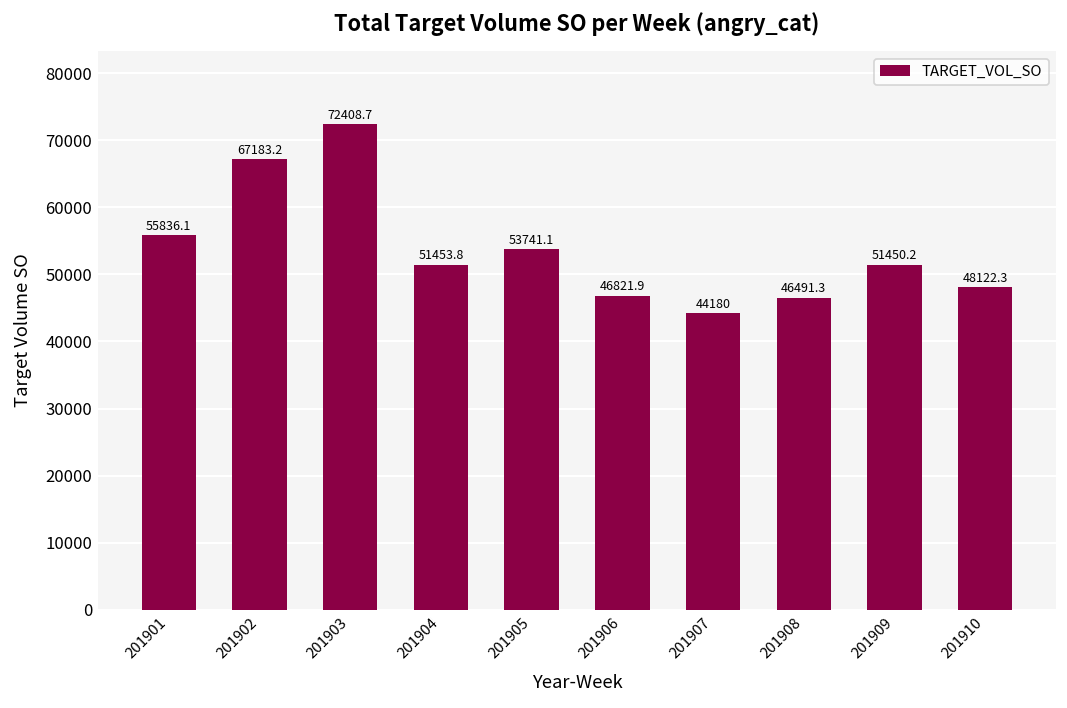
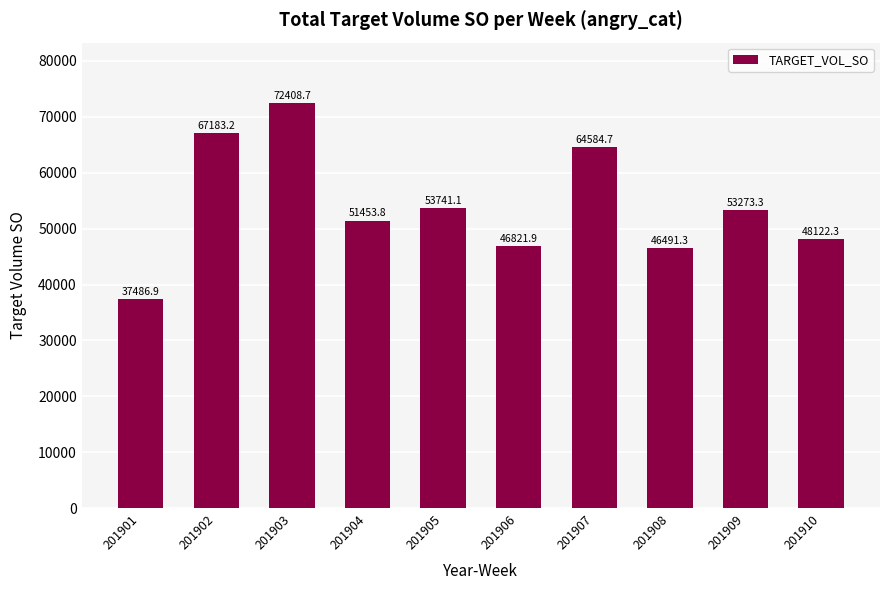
201901: 55836.1 -> 37486.9
201907: 44180 -> 64584.7
201909: 51450.2 -> 53273.3
